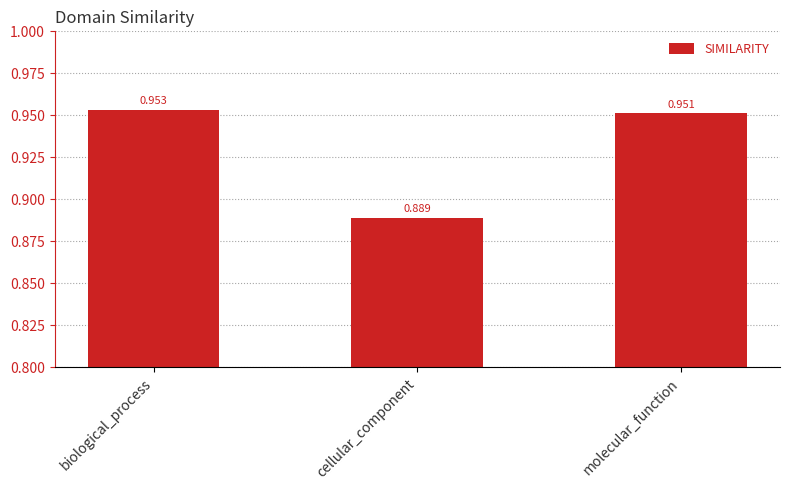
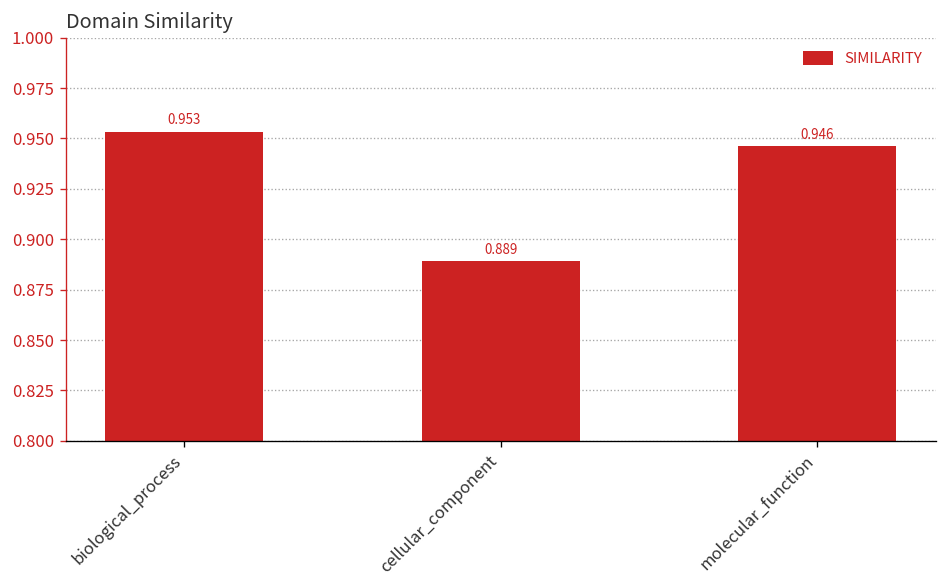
molecular_function: 0.951 -> 0.946
